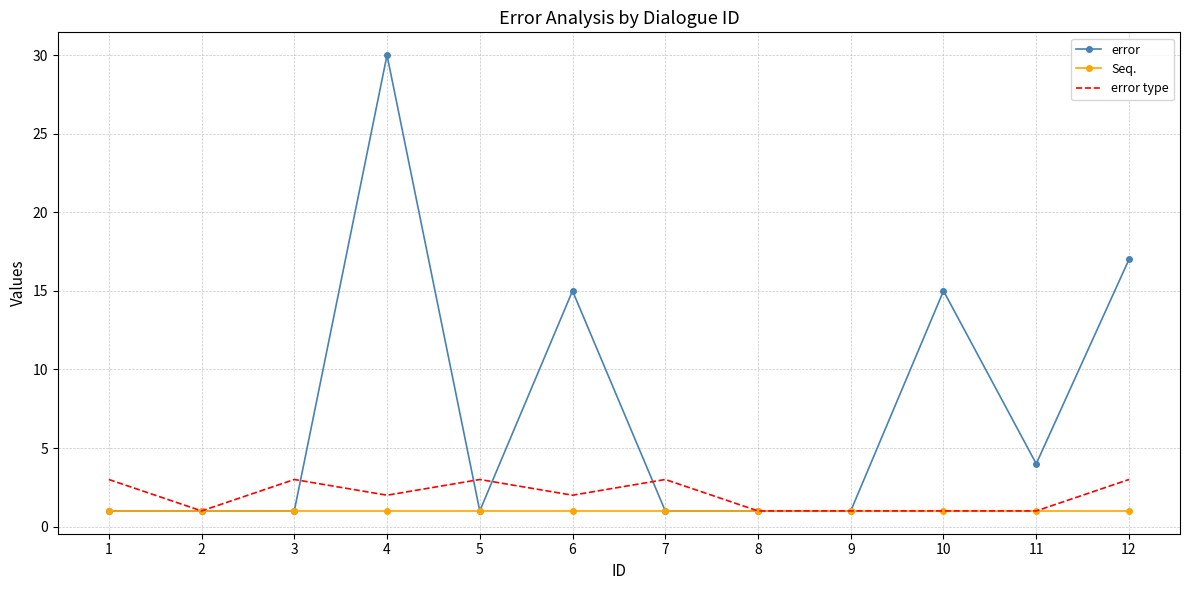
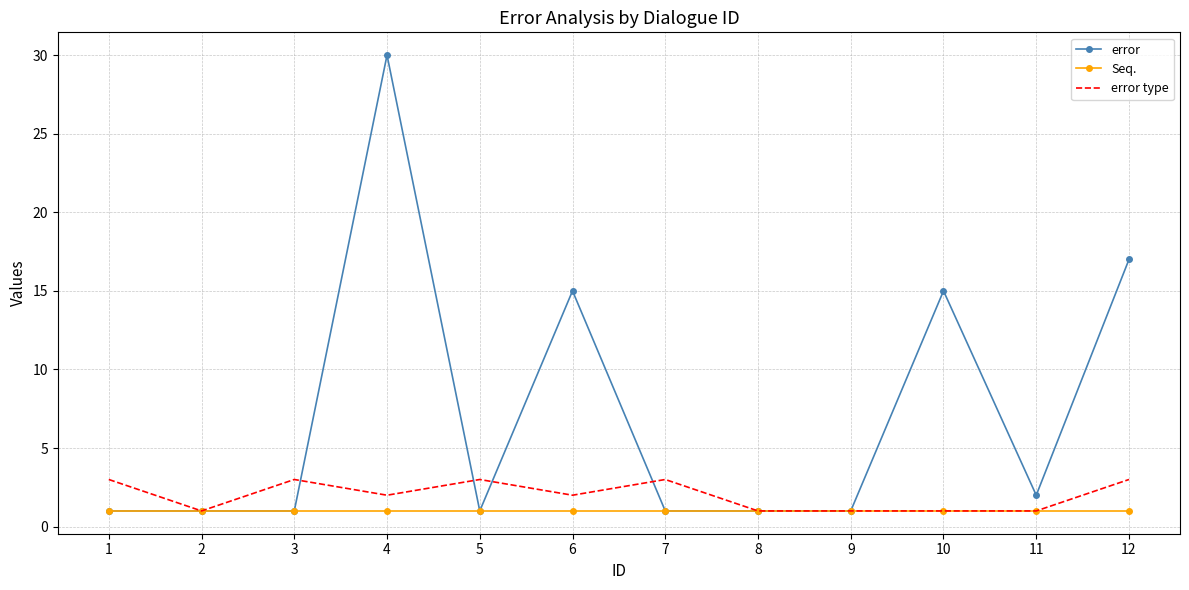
error, 11: 4 -> 2
